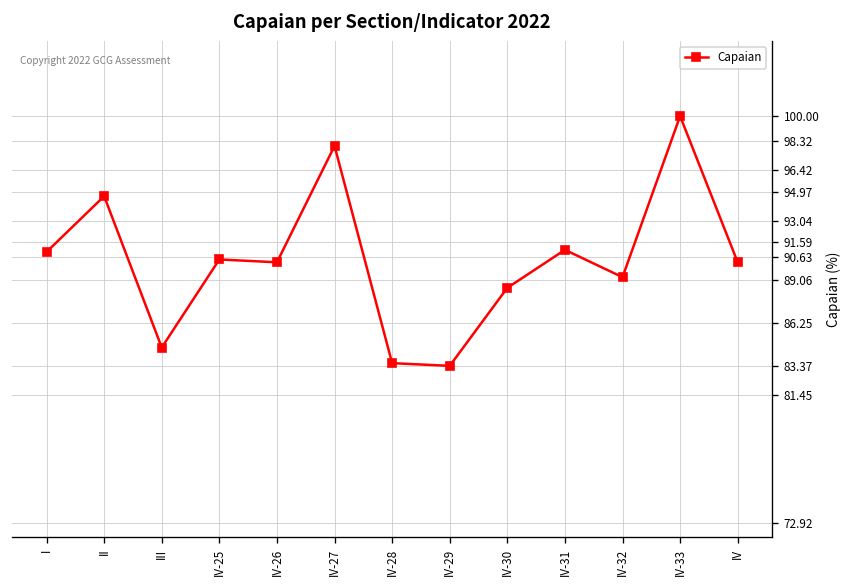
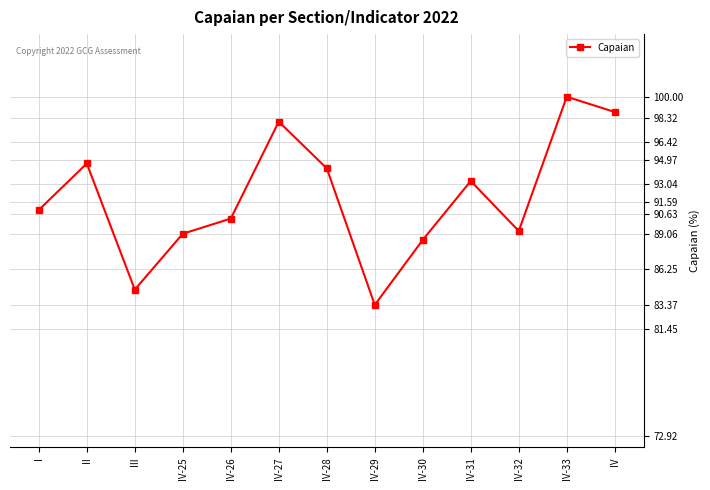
IV-25: 90.5 -> 89.1
IV-28: 83.6 -> 94.3
IV-31: 91.1 -> 93.3
IV: 90.3 -> 98.8
